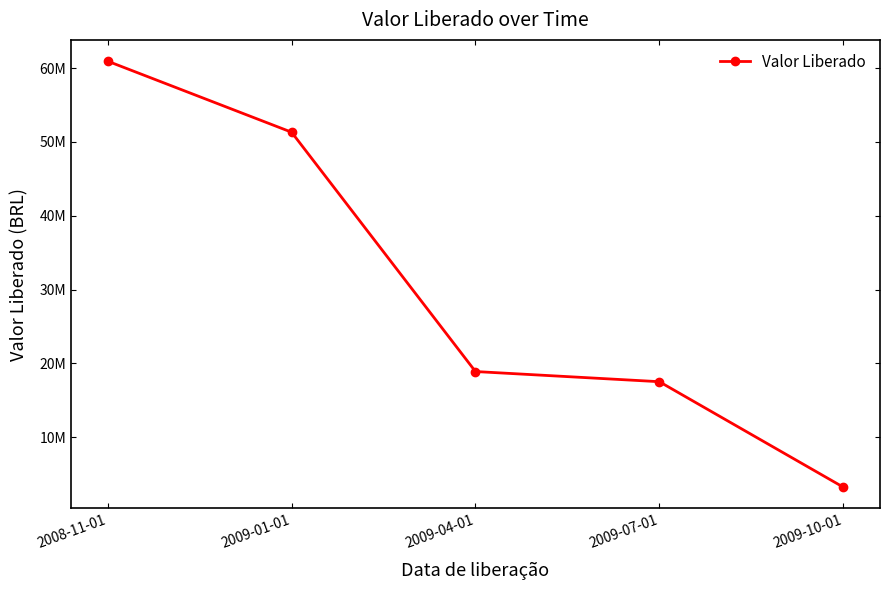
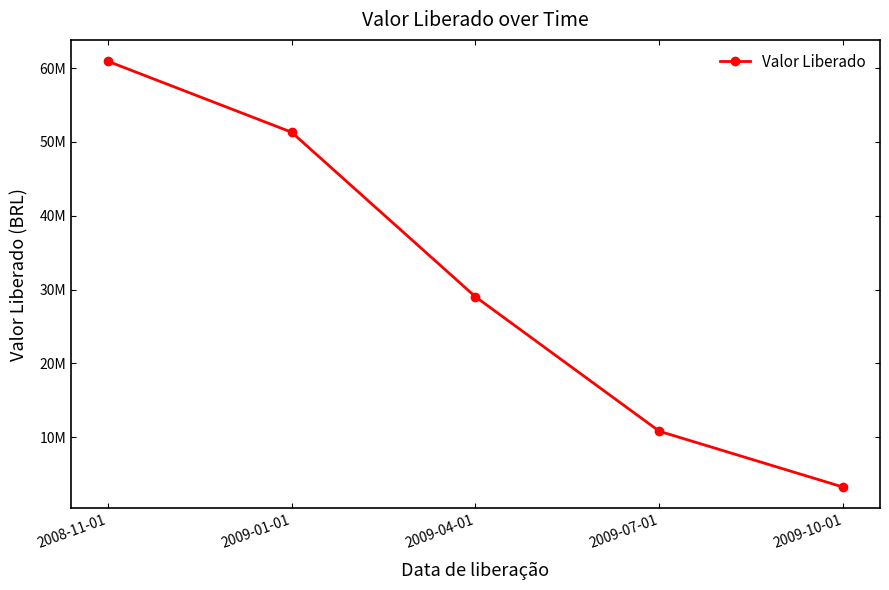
2009-04-01: 19000000 -> 29000000
2009-07-01: 18000000 -> 11000000
